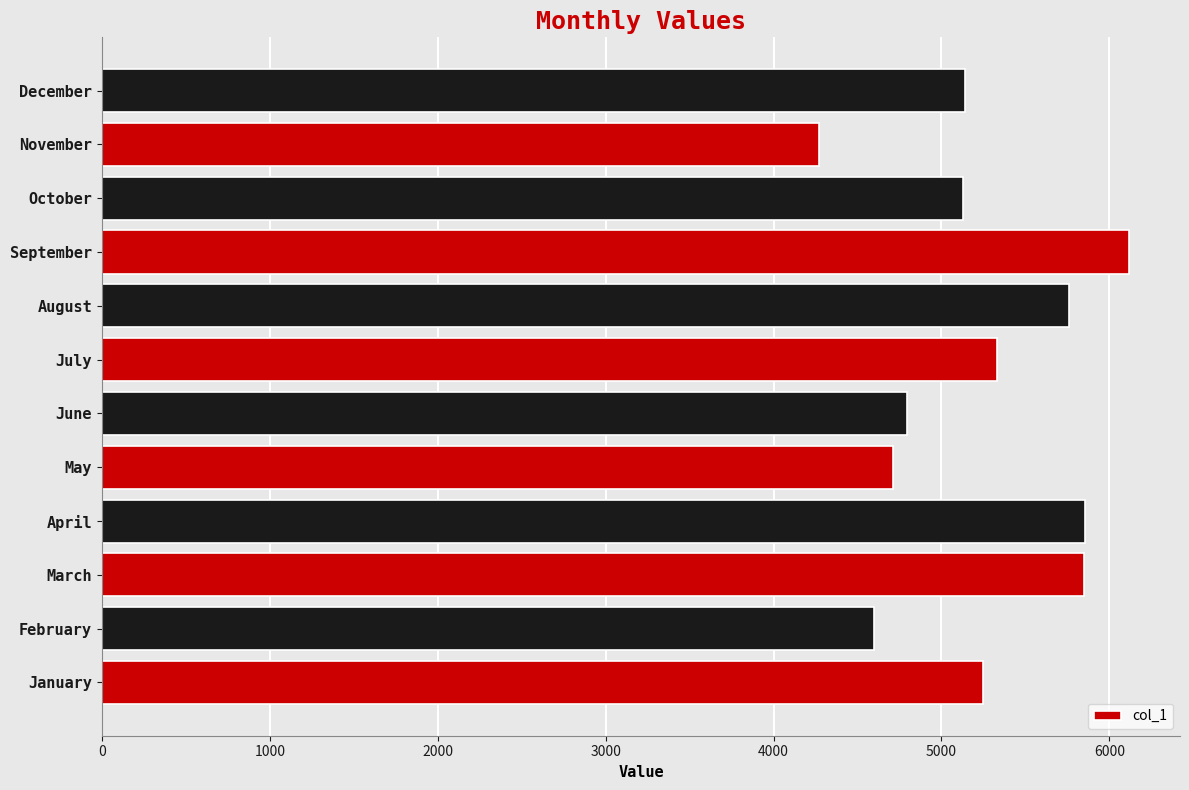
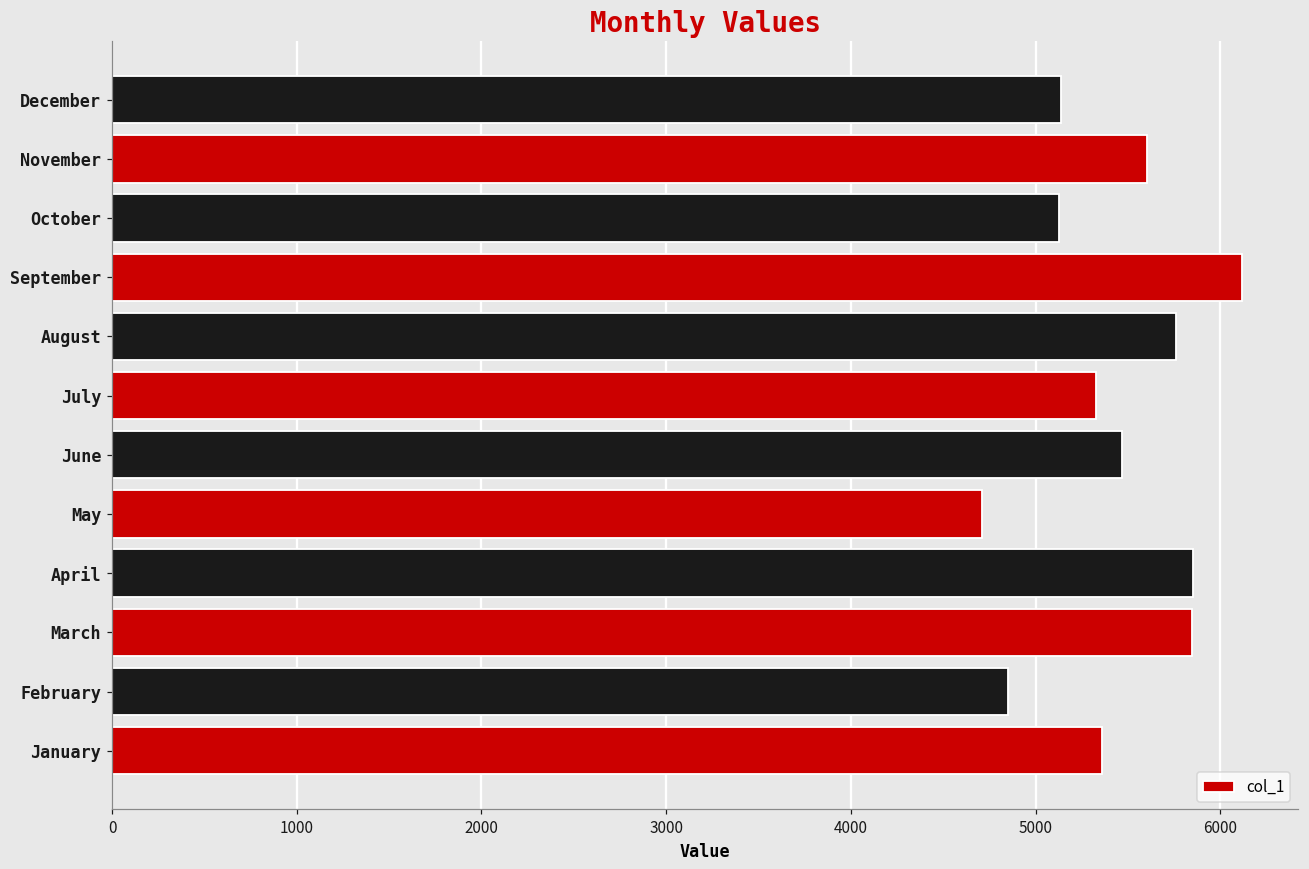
November: 4270 -> 5610
June: 4790 -> 5470
February: 4600 -> 4850
January: 5250 -> 5360
